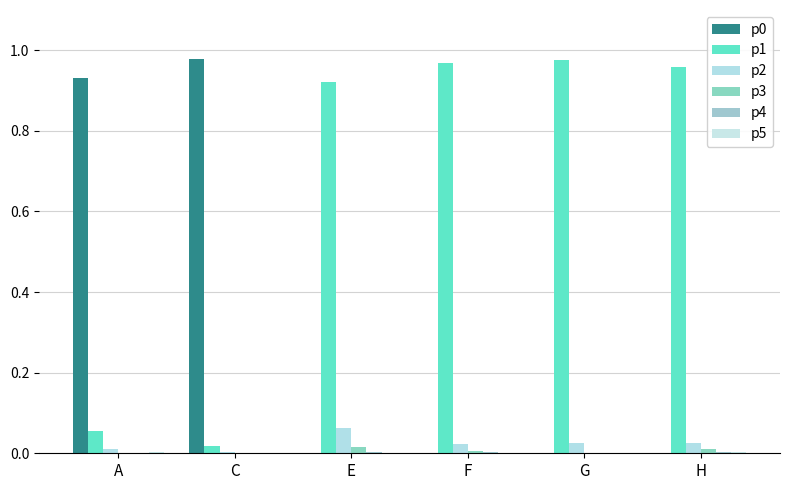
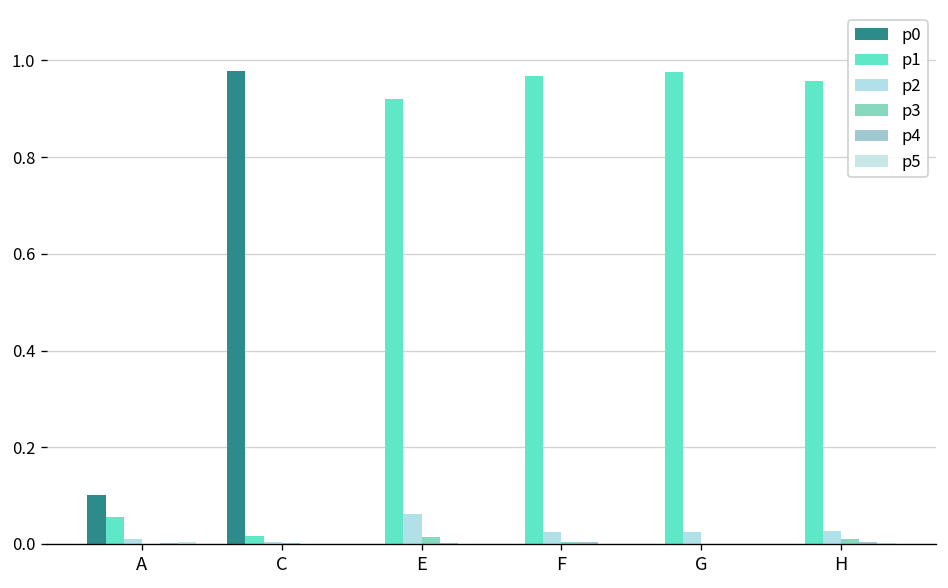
p0, A: 0.93 -> 0.10
